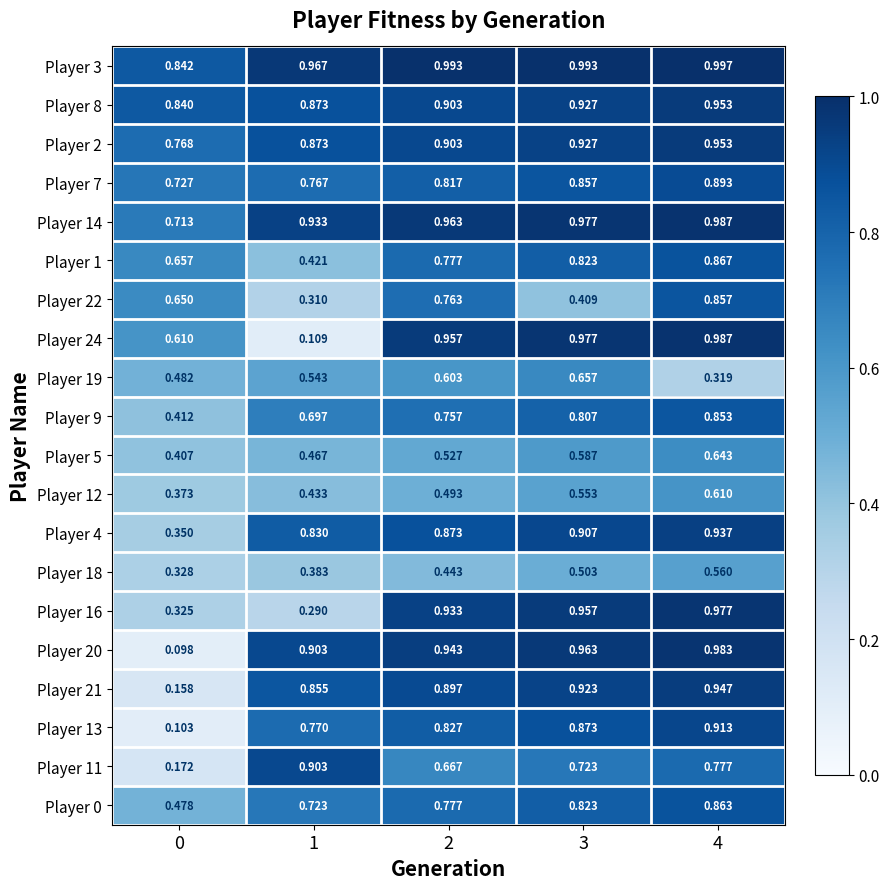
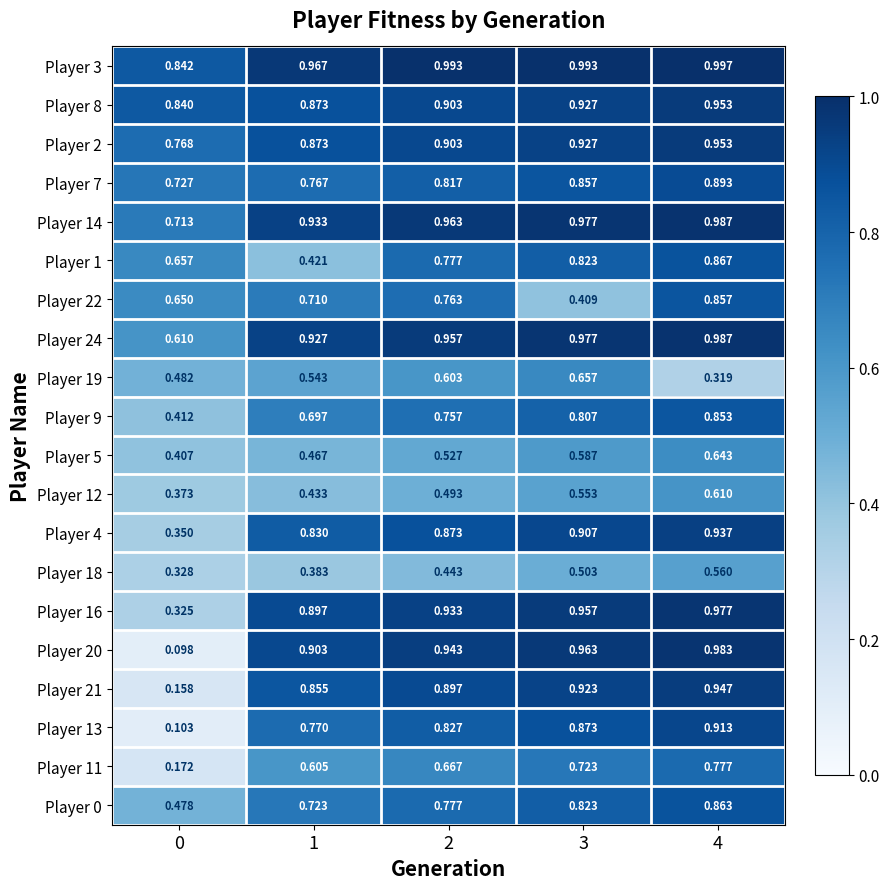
Player 22, 1: 0.310 -> 0.710
Player 24, 1: 0.109 -> 0.927
Player 16, 1: 0.290 -> 0.897
Player 11, 1: 0.903 -> 0.605
